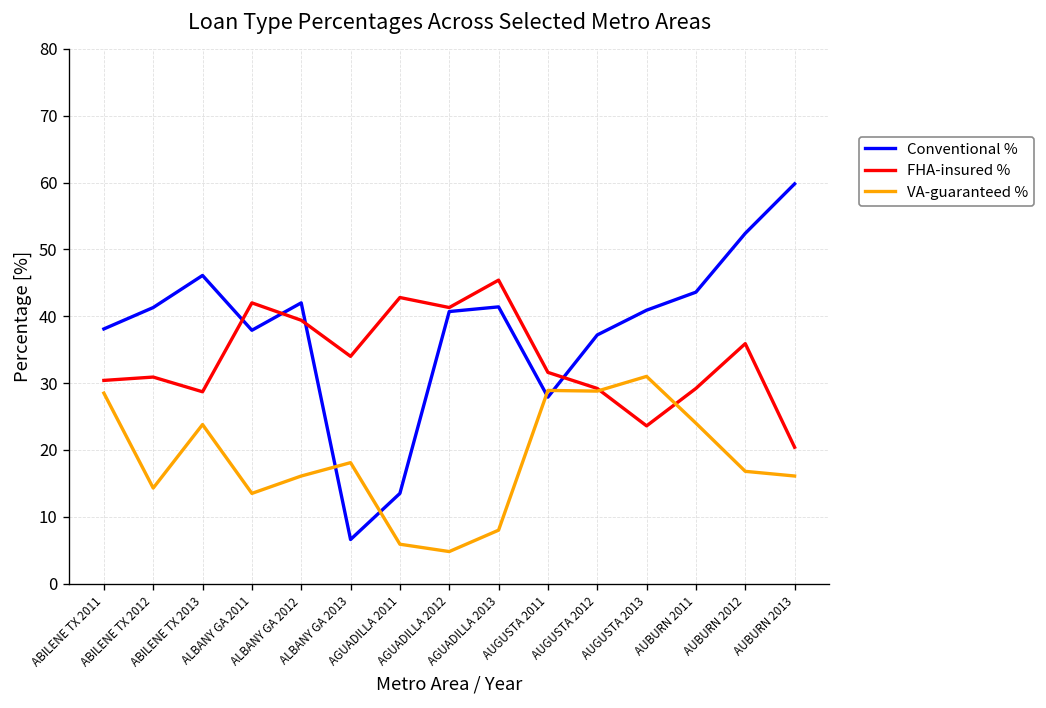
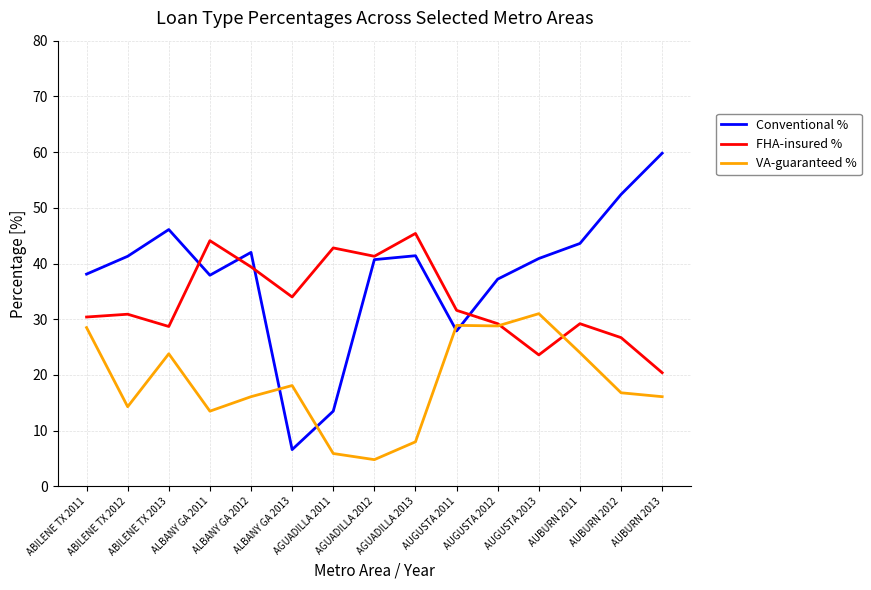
FHA-insured %, ALBANY GA 2011: 42 -> 44
FHA-insured %, AUBURN 2012: 36 -> 27
